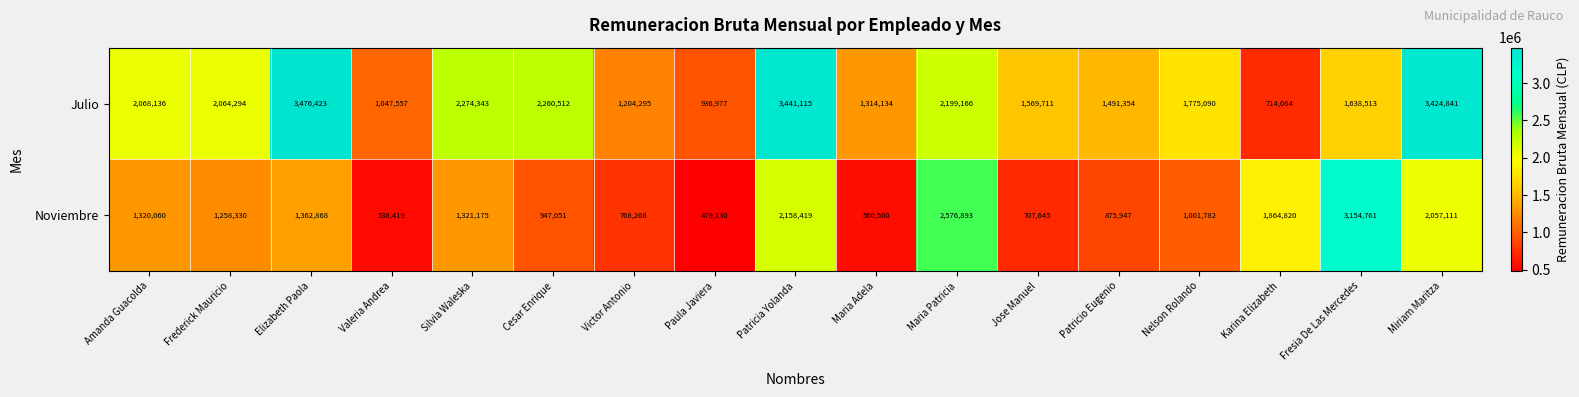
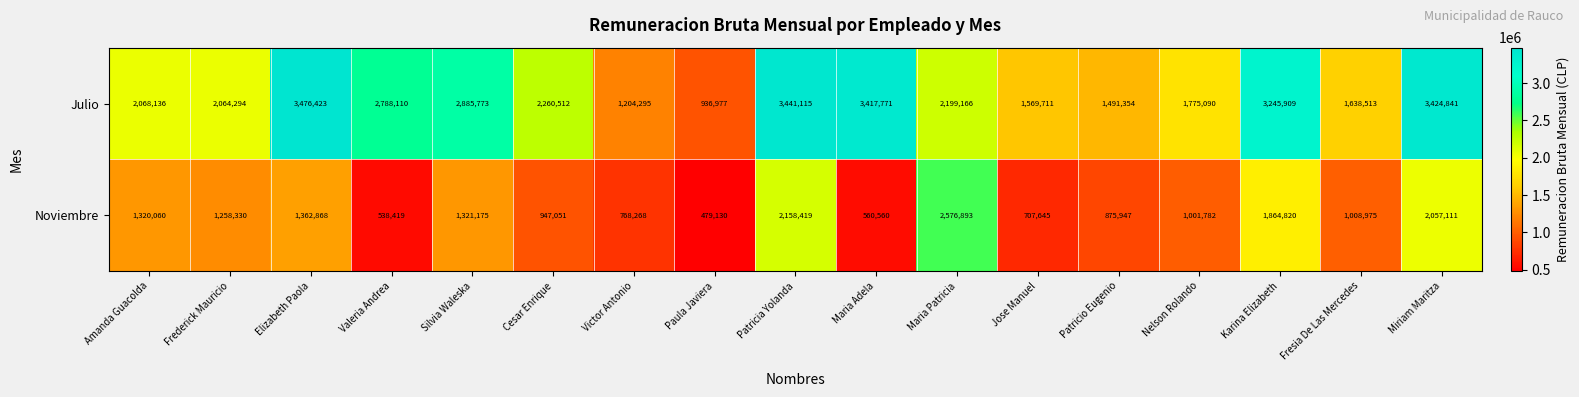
Julio, Valeria Andrea: 1,047,557 -> 2,788,110
Julio, Silvia Waleska: 2,274,343 -> 2,885,773
Julio, Maria Adela: 1,314,134 -> 3,417,771
Julio, Karina Elizabeth: 714,084 -> 3,245,909
Noviembre, Fresia De Las Mercedes: 3,154,761 -> 1,008,975
